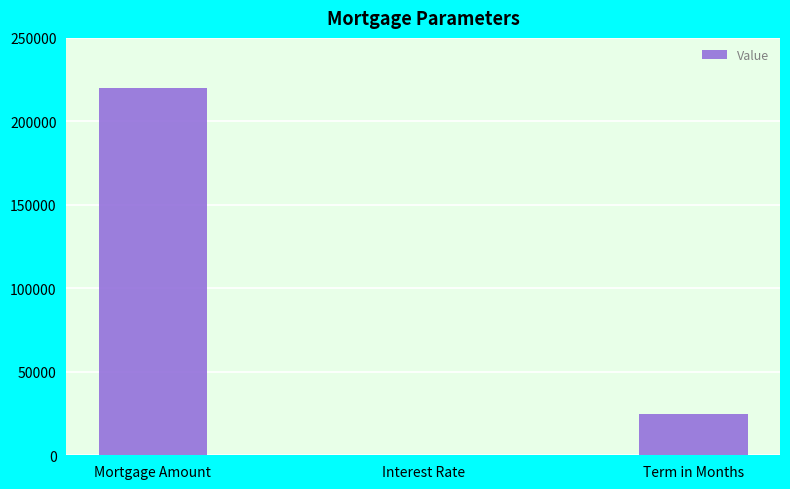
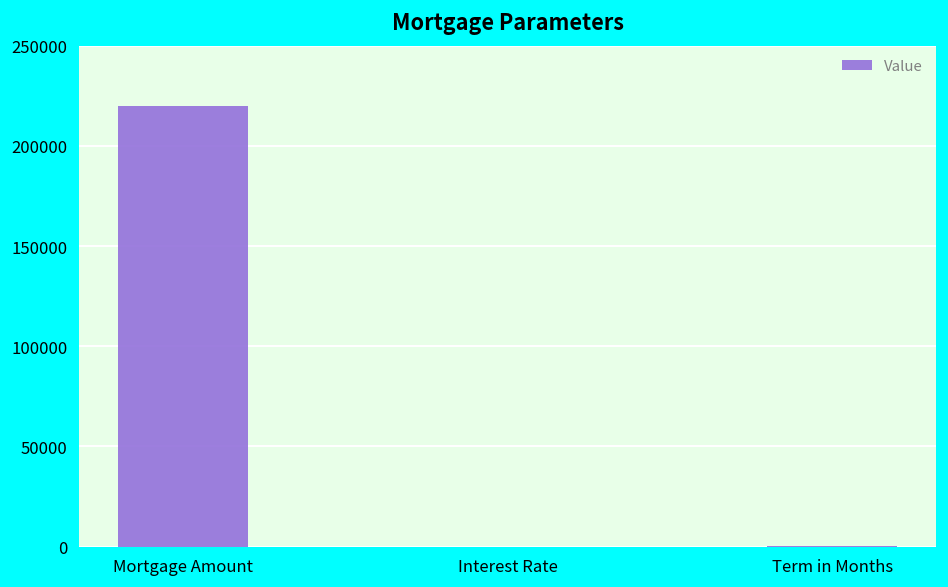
Term in Months: 25000 -> 0
